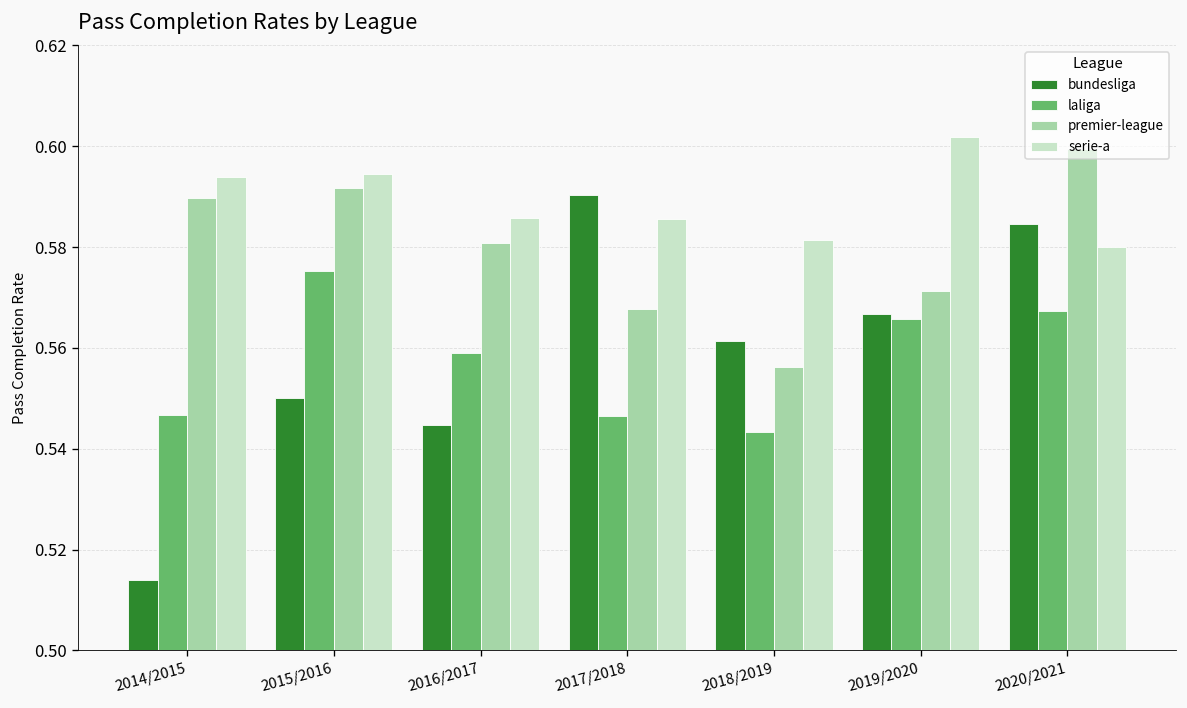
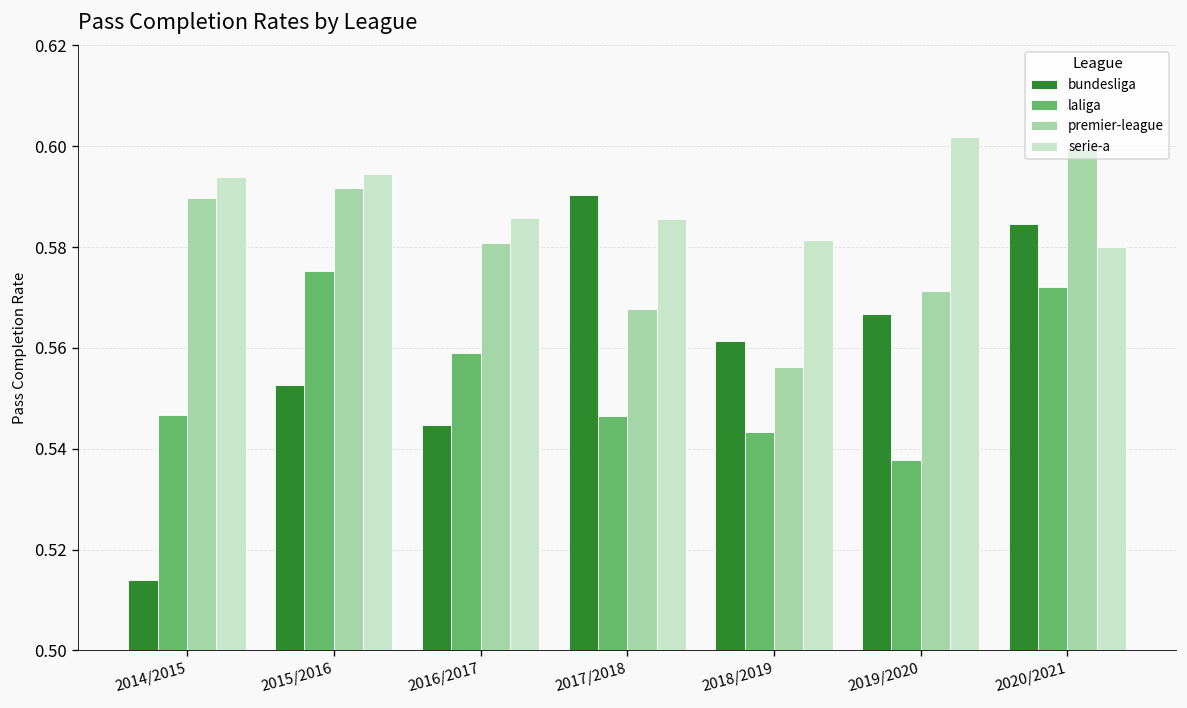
bundesliga, 2015/2016: 0.550 -> 0.553
laliga, 2019/2020: 0.566 -> 0.538
laliga, 2020/2021: 0.567 -> 0.572
